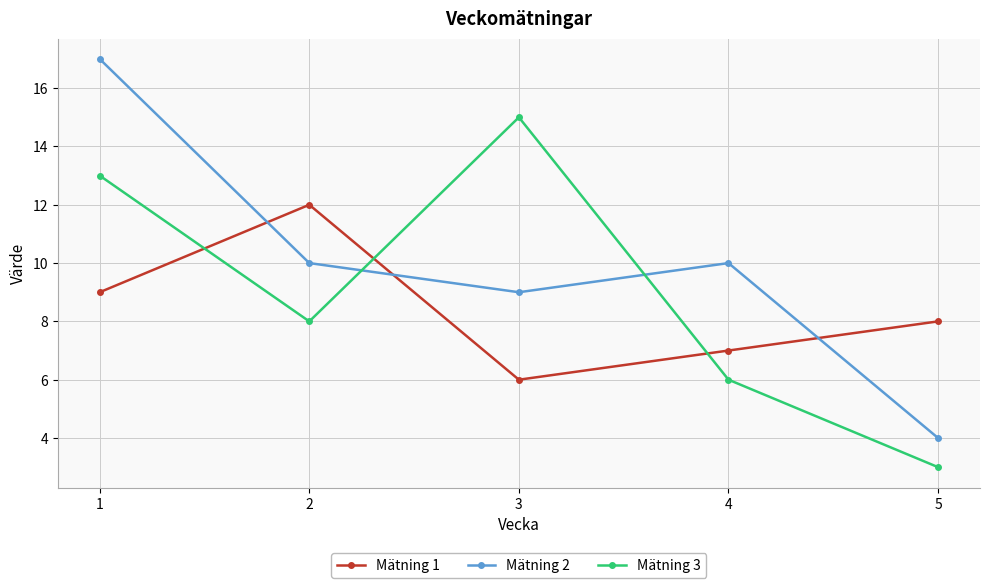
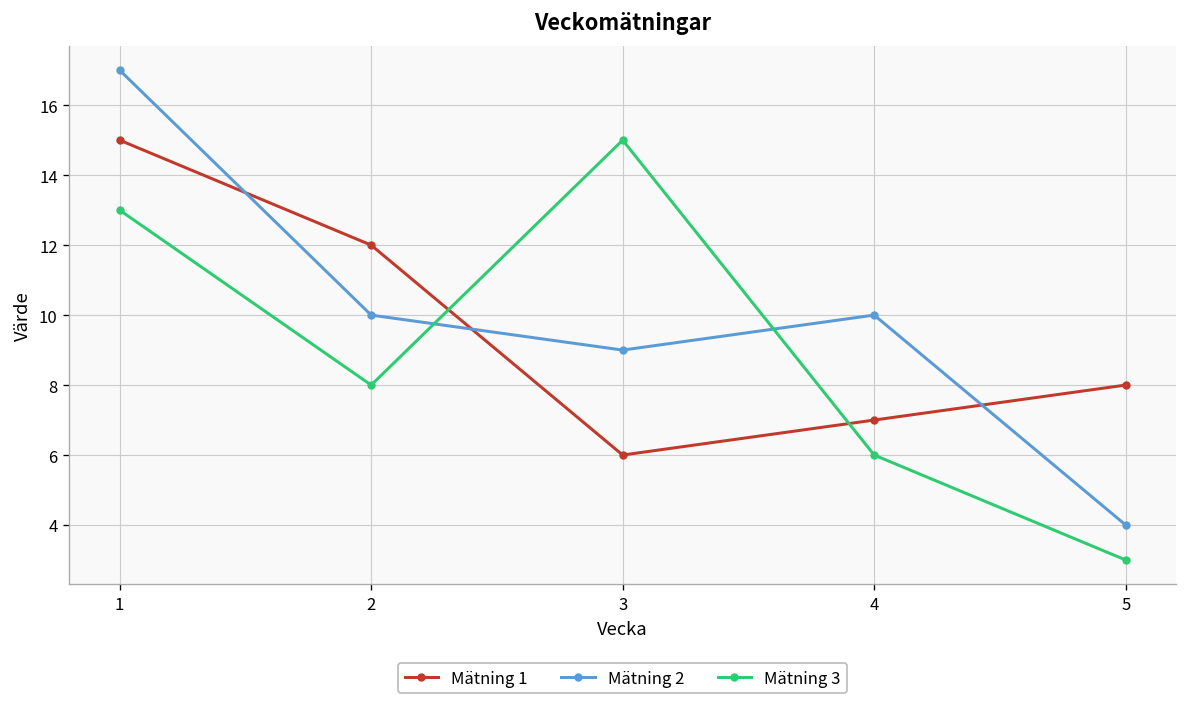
Mätning 1, 1: 9 -> 15
